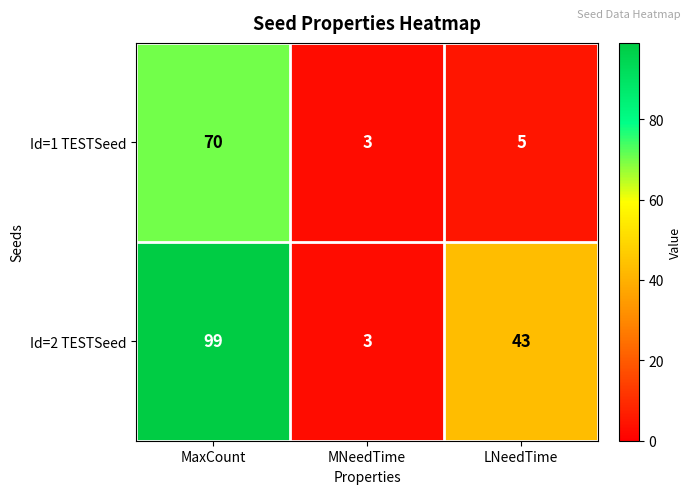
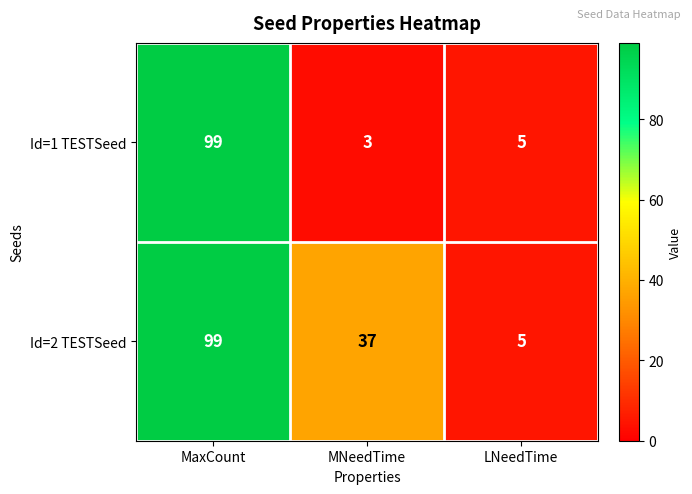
Id=1 TESTSeed, MaxCount: 70 -> 99
Id=2 TESTSeed, MNeedTime: 3 -> 37
Id=2 TESTSeed, LNeedTime: 43 -> 5
